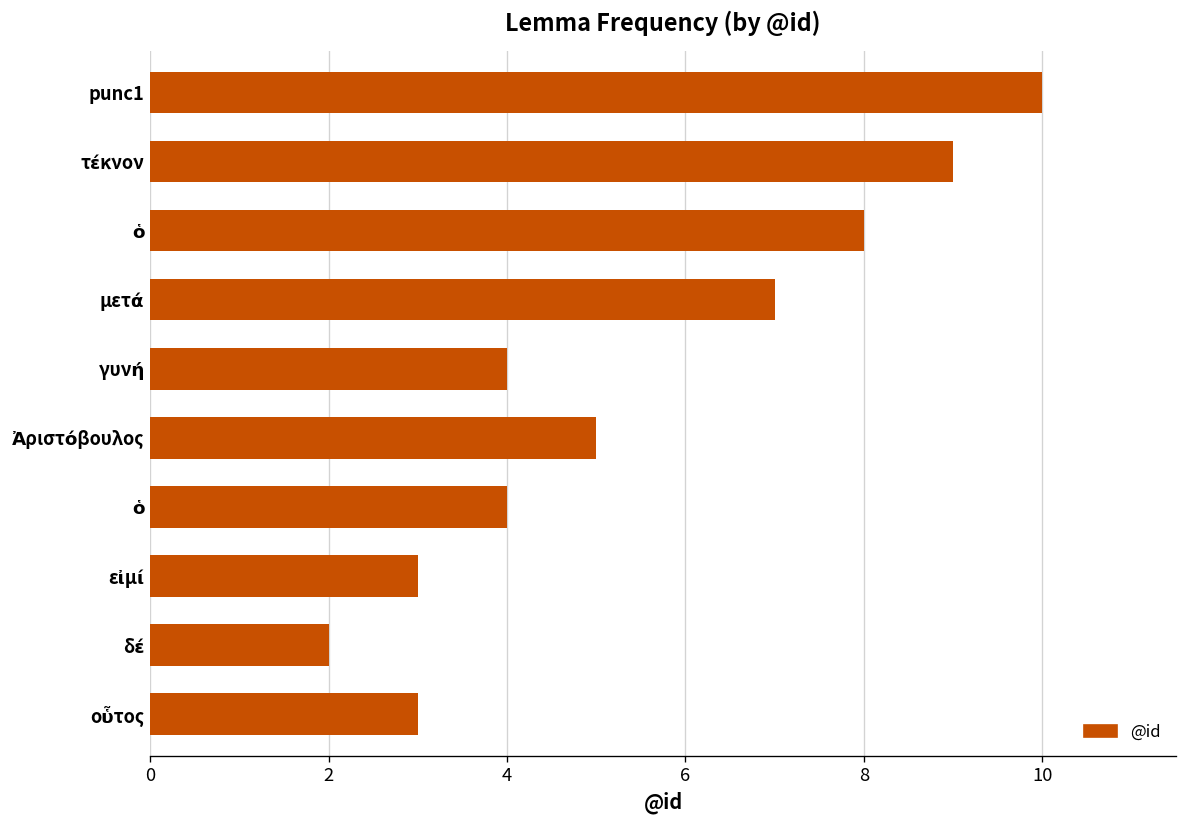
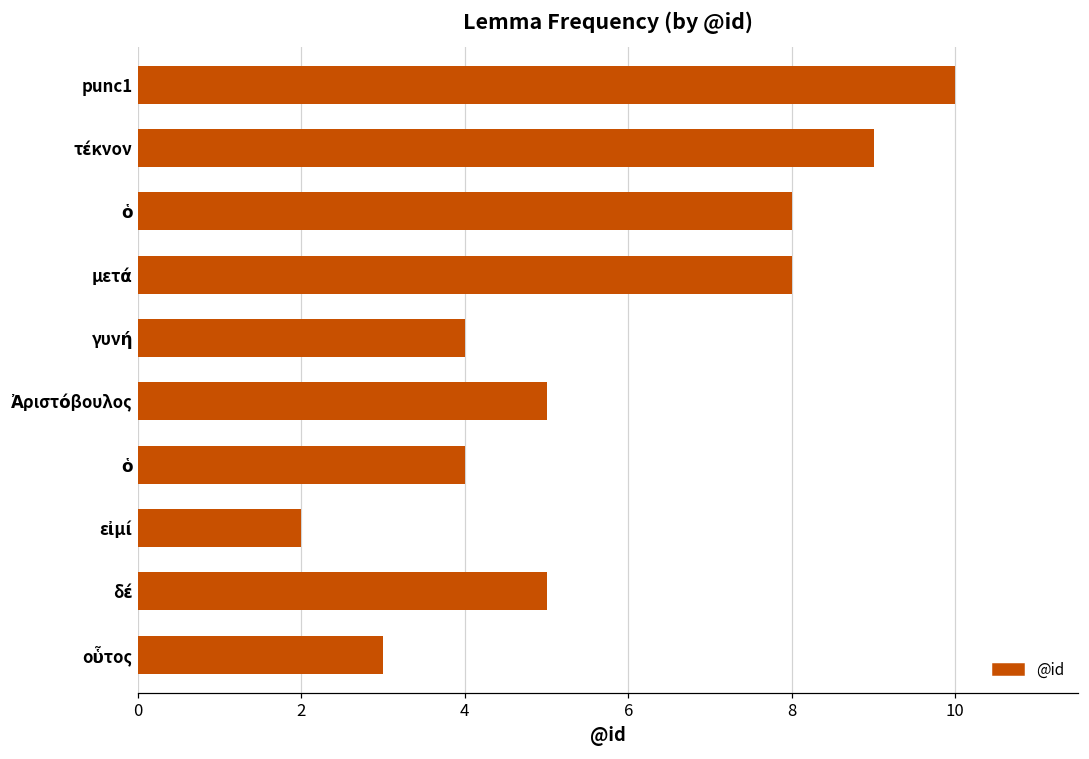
μετά: 7 -> 8
εἰμί: 3 -> 2
δέ: 2 -> 5
